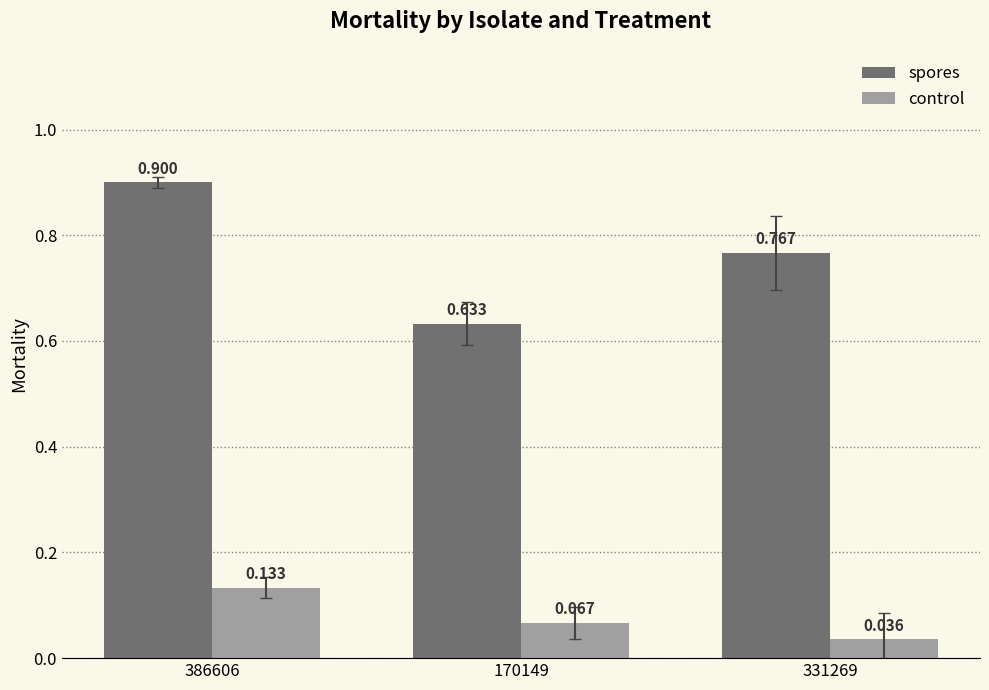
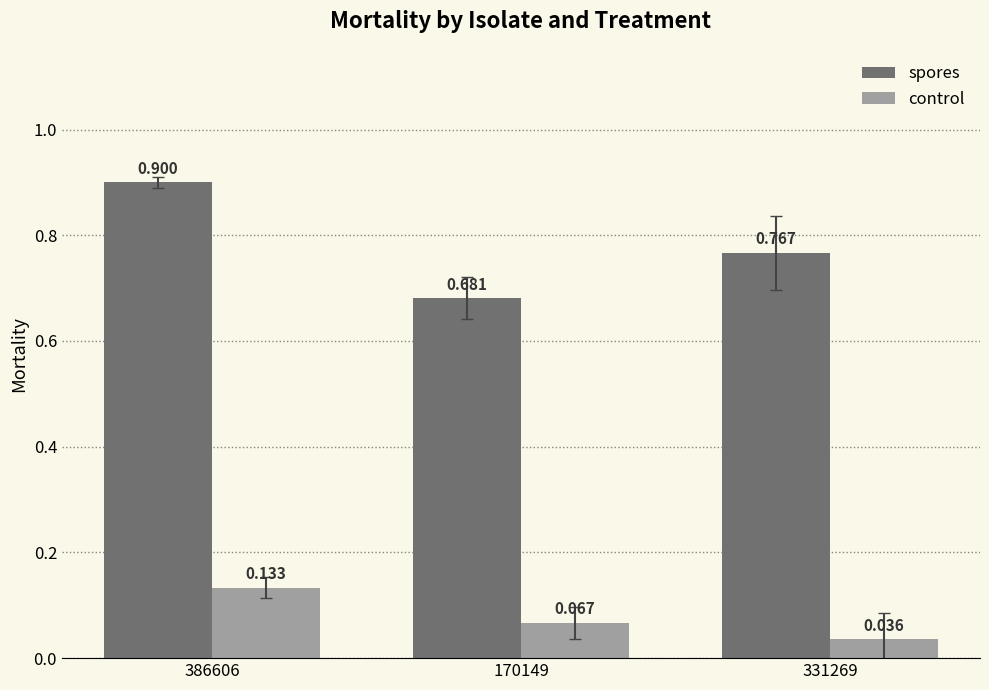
spores, 170149: 0.633 -> 0.681
